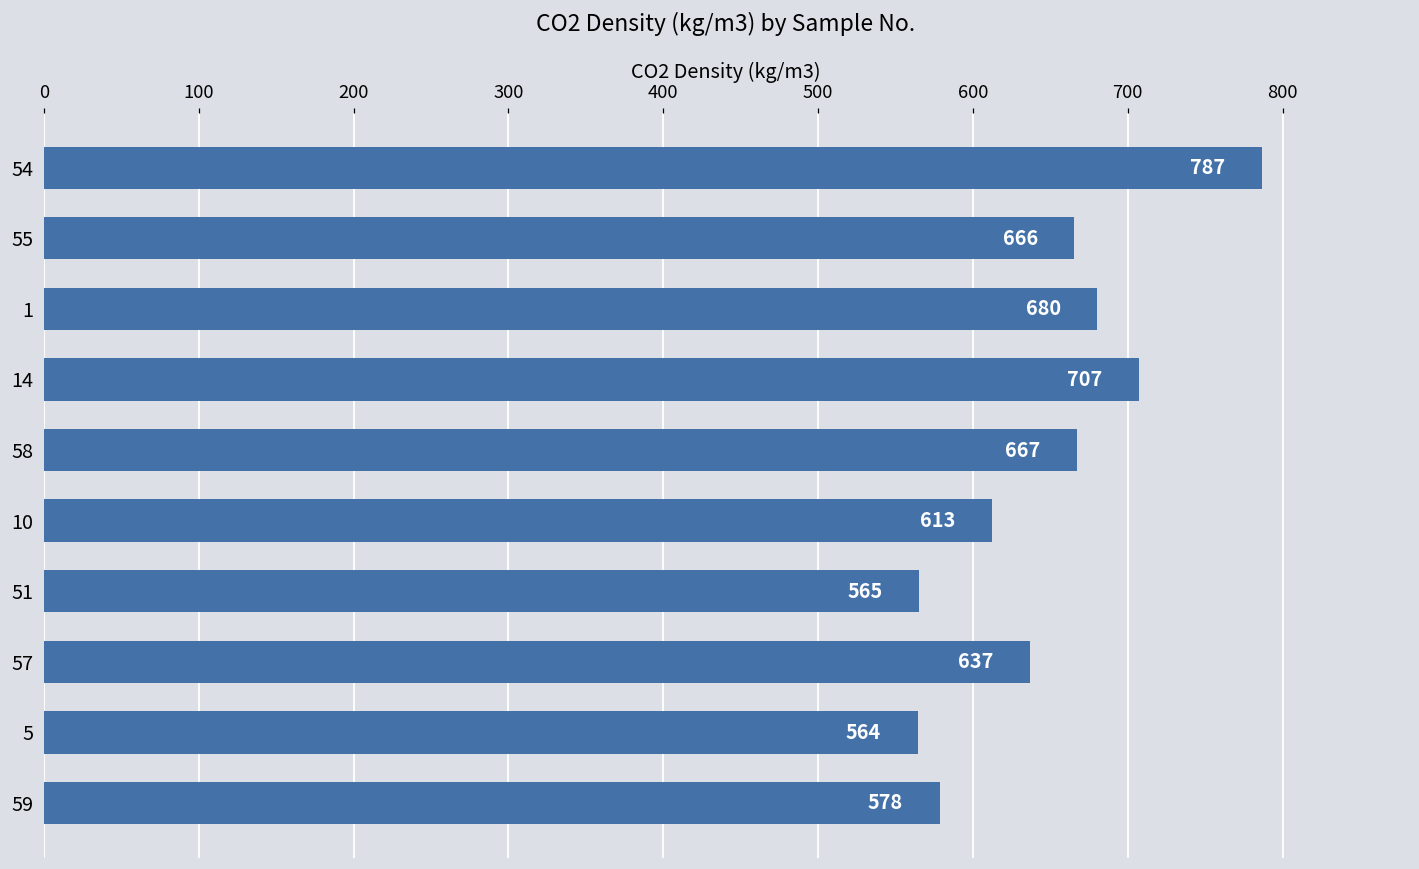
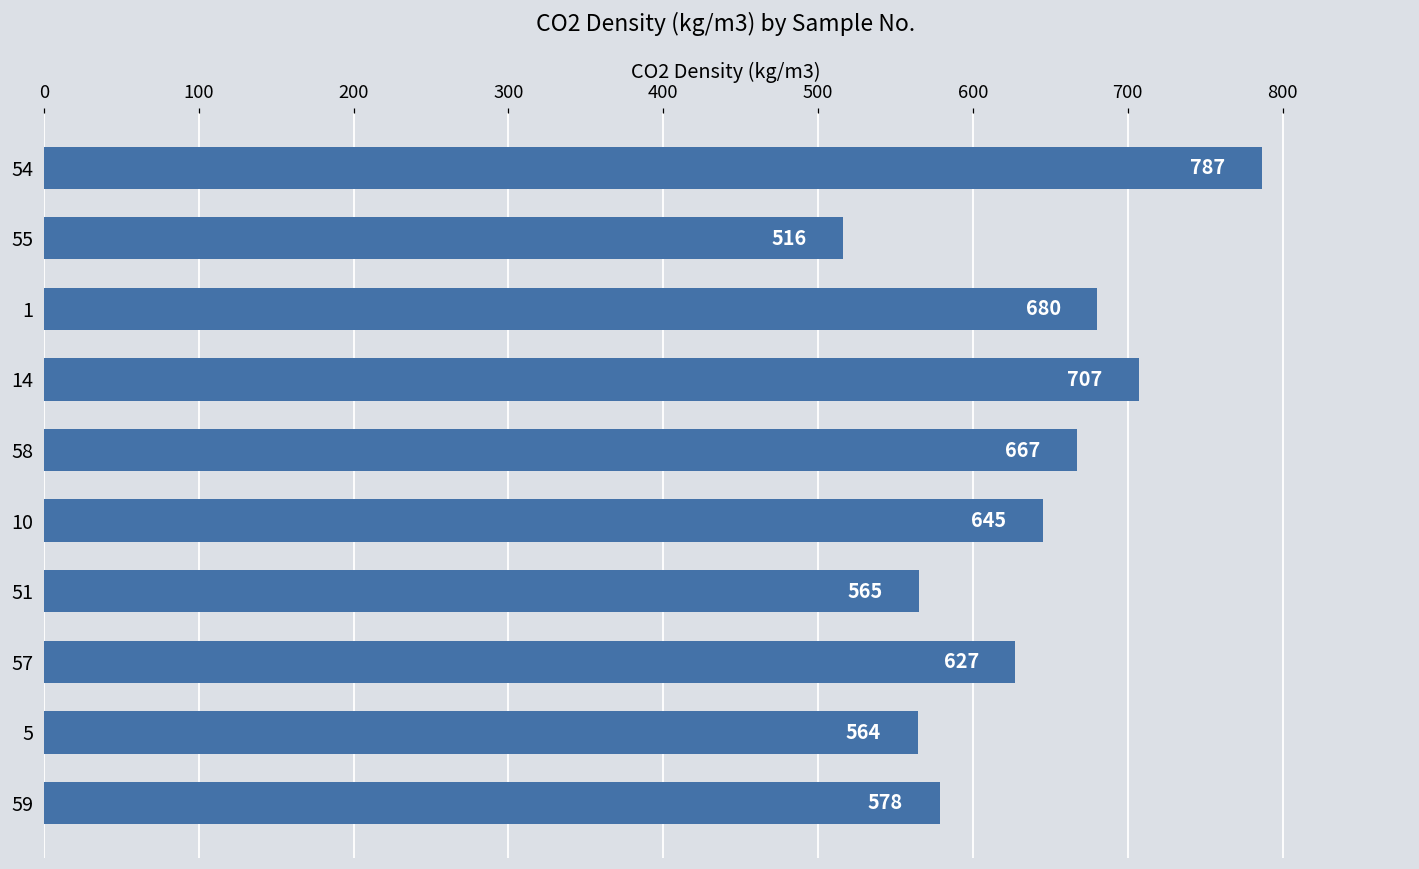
55: 666 -> 516
10: 613 -> 645
57: 637 -> 627
